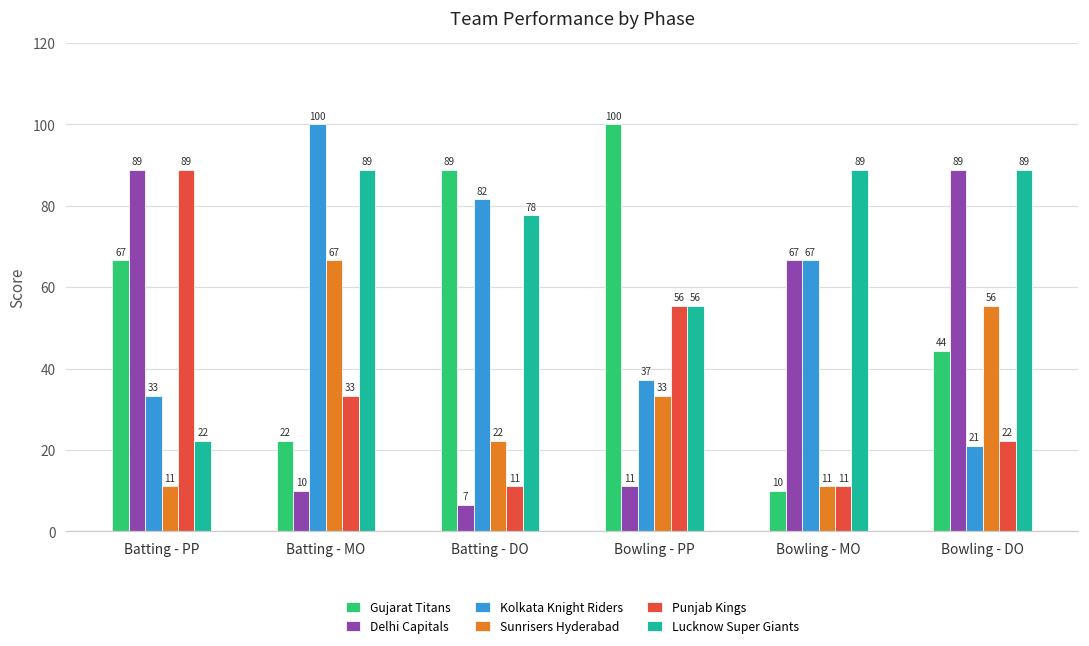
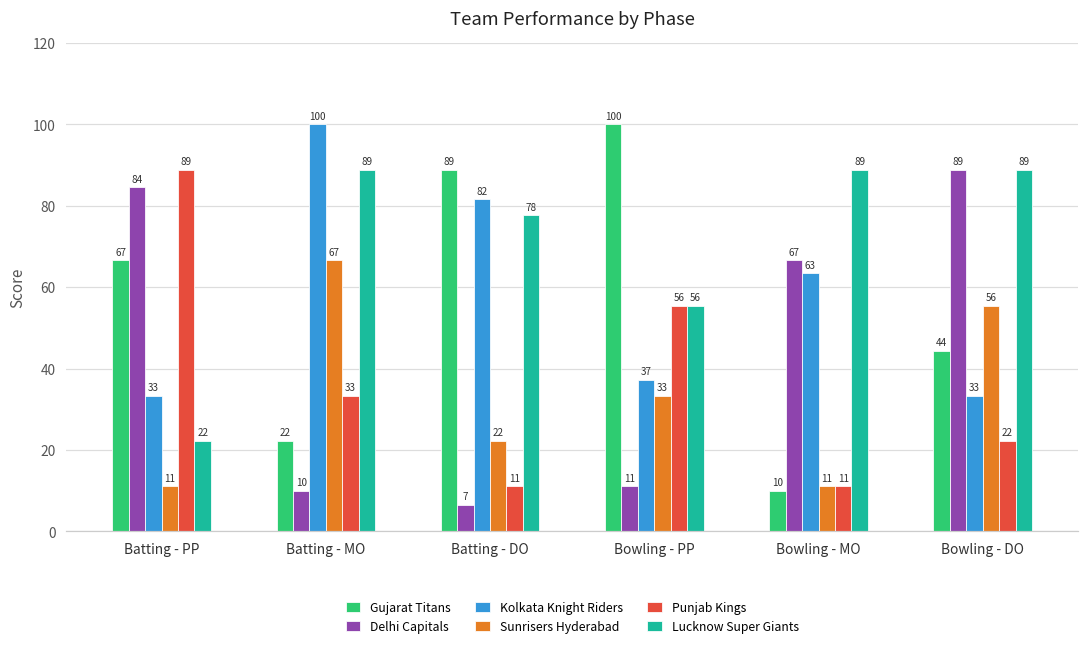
Delhi Capitals, Batting - PP: 89 -> 84
Kolkata Knight Riders, Bowling - MO: 67 -> 63
Kolkata Knight Riders, Bowling - DO: 21 -> 33
